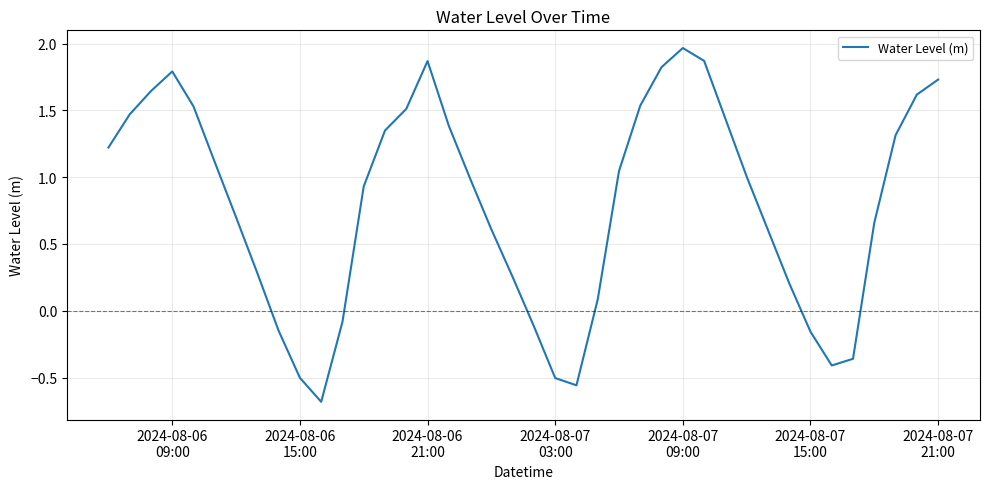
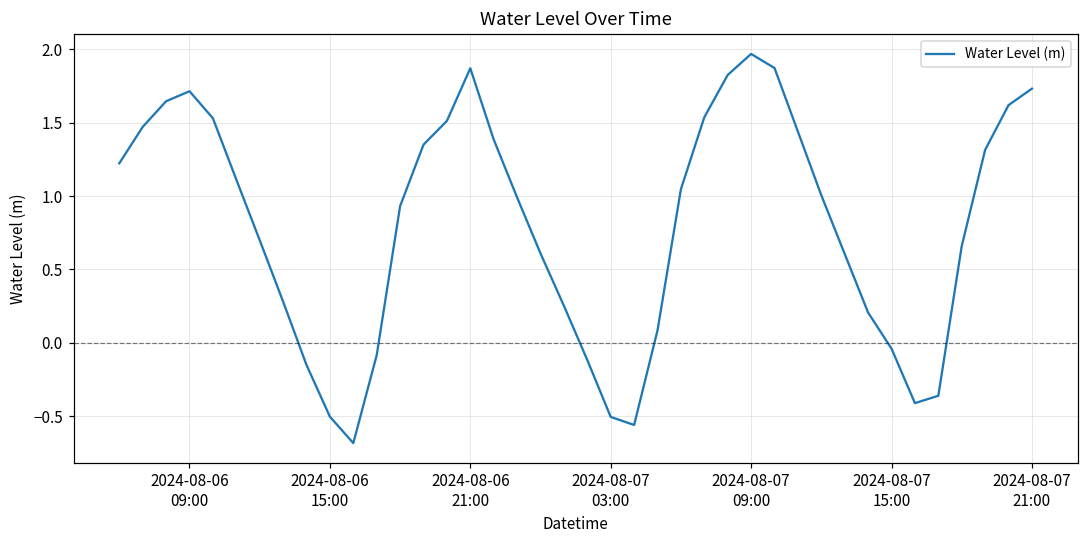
2024-08-06 09:00: 1.79 -> 1.71
2024-08-07 15:00: -0.16 -> -0.04
